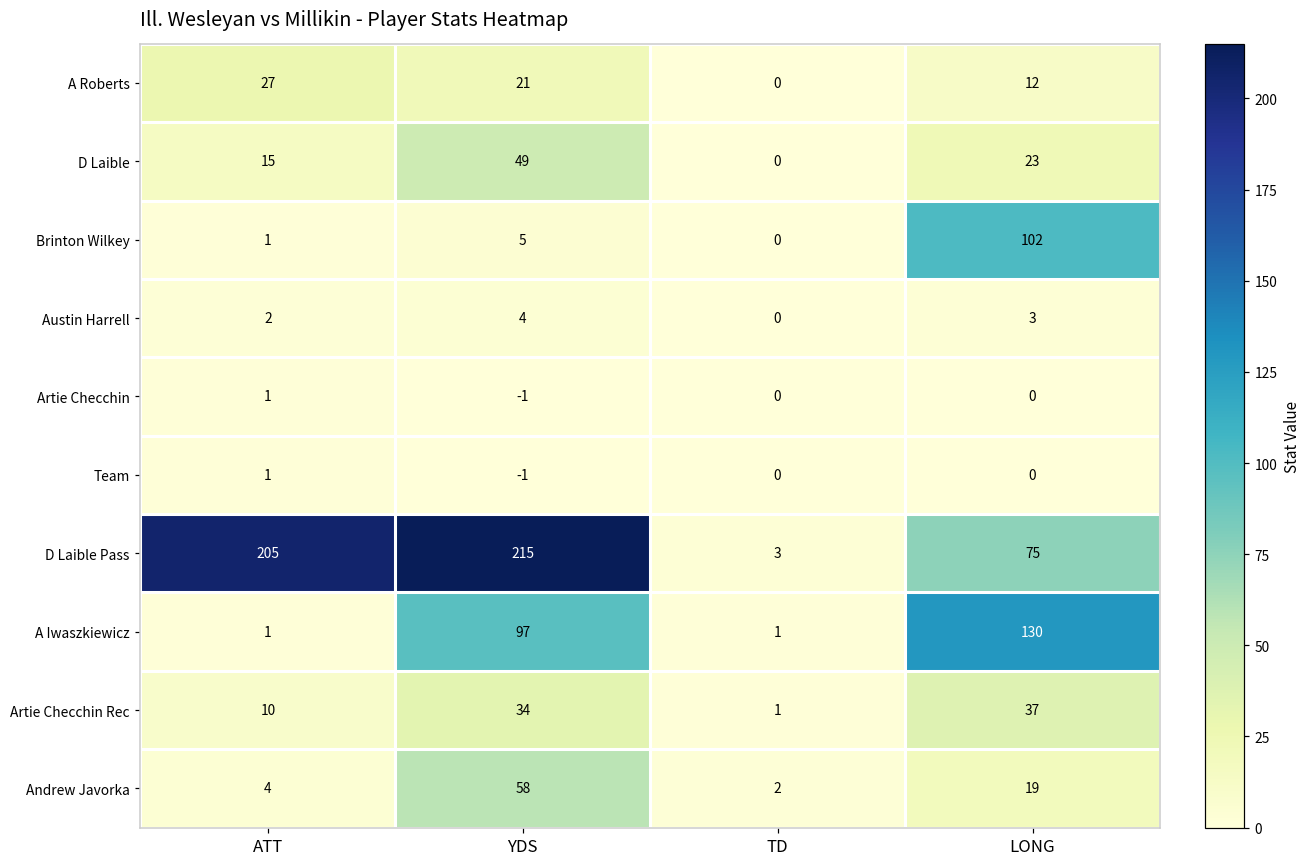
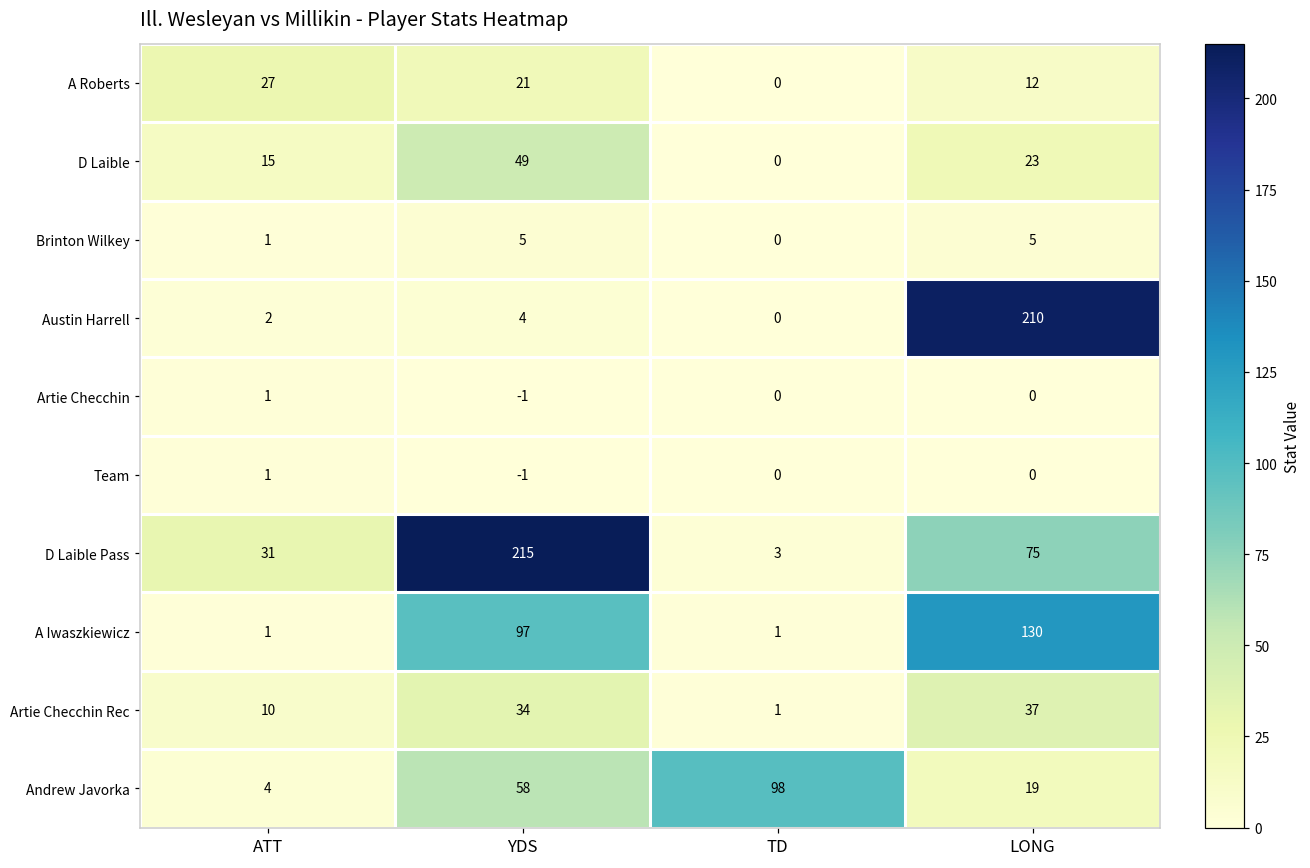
Brinton Wilkey, LONG: 102 -> 5
Austin Harrell, LONG: 3 -> 210
D Laible Pass, ATT: 205 -> 31
Andrew Javorka, TD: 2 -> 98
